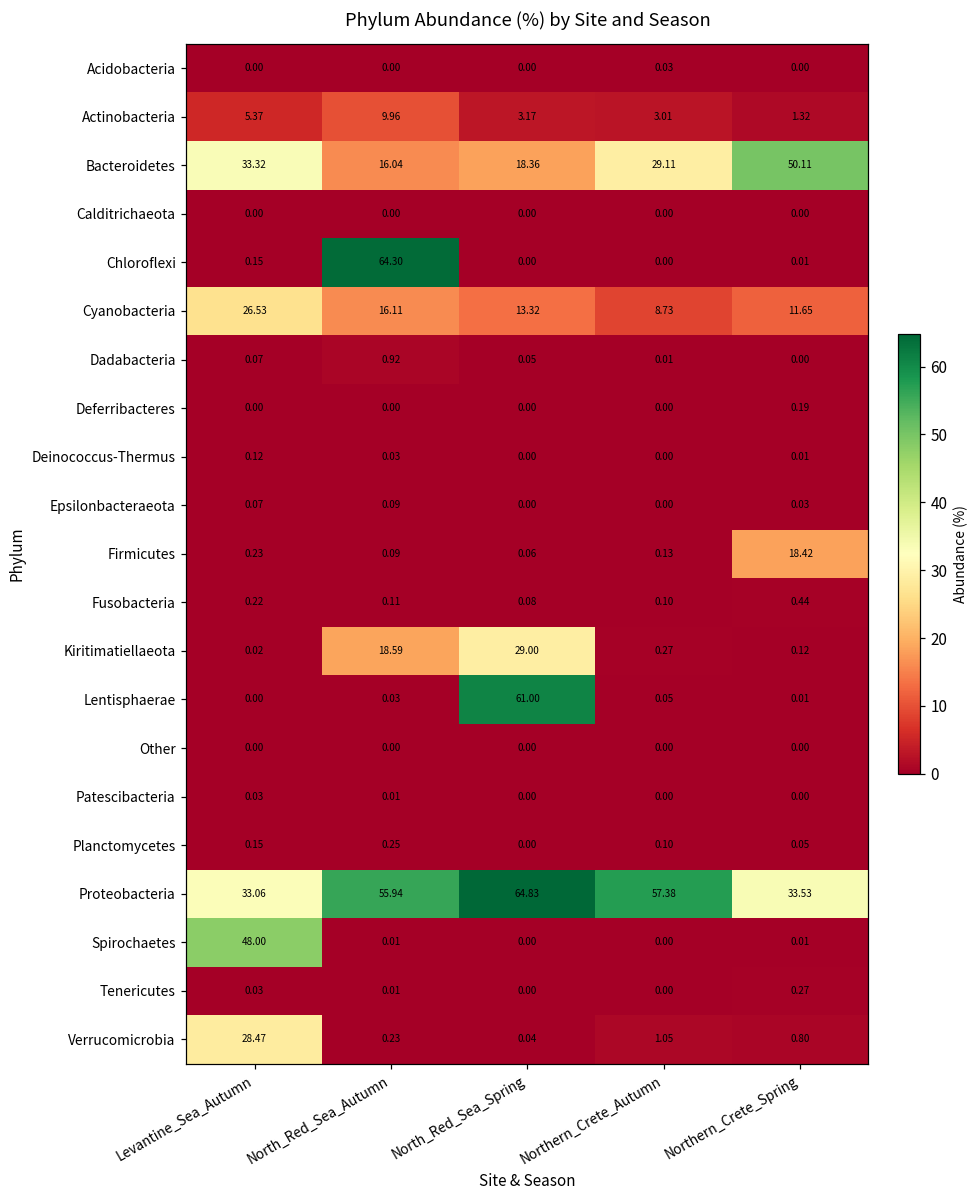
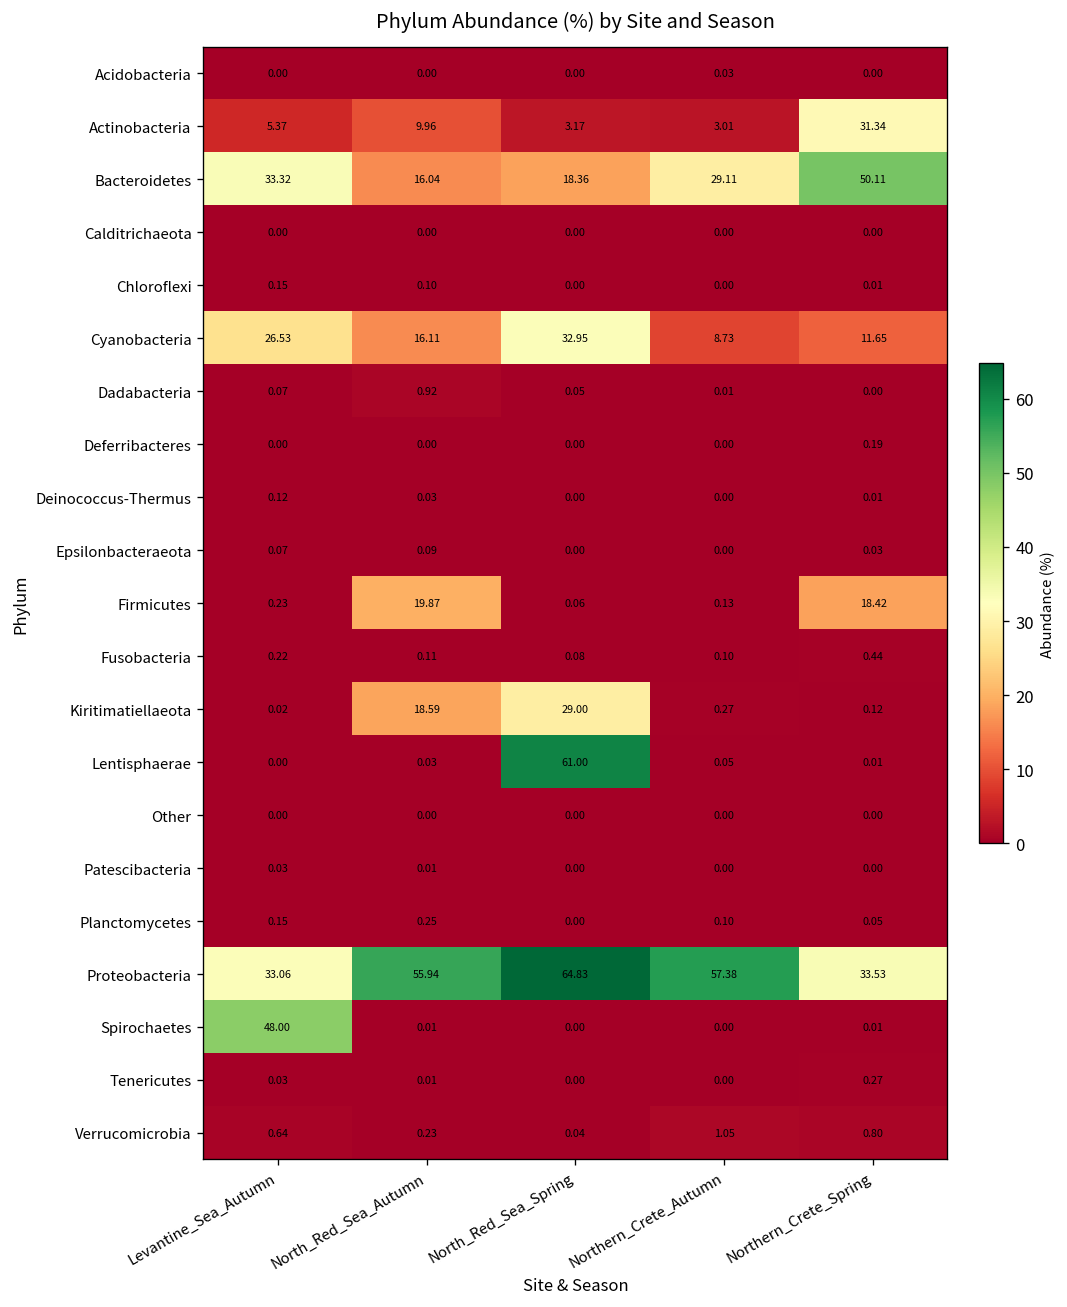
Actinobacteria, Northern_Crete_Spring: 1.32 -> 31.34
Chloroflexi, North_Red_Sea_Autumn: 64.30 -> 0.10
Cyanobacteria, North_Red_Sea_Spring: 13.32 -> 32.95
Firmicutes, North_Red_Sea_Autumn: 0.09 -> 19.87
Verrucomicrobia, Levantine_Sea_Autumn: 28.47 -> 0.64
